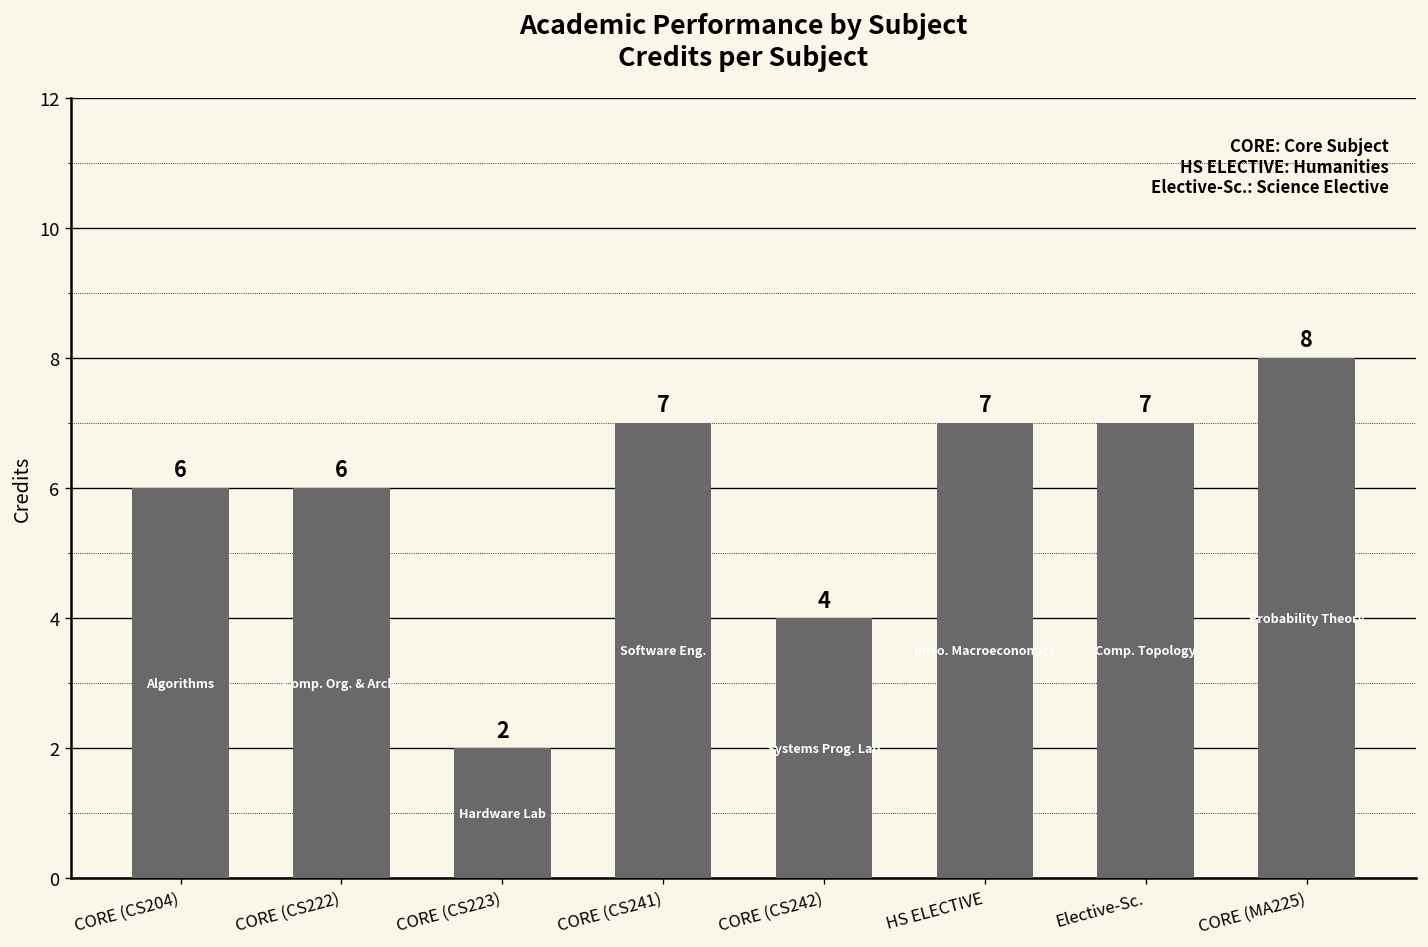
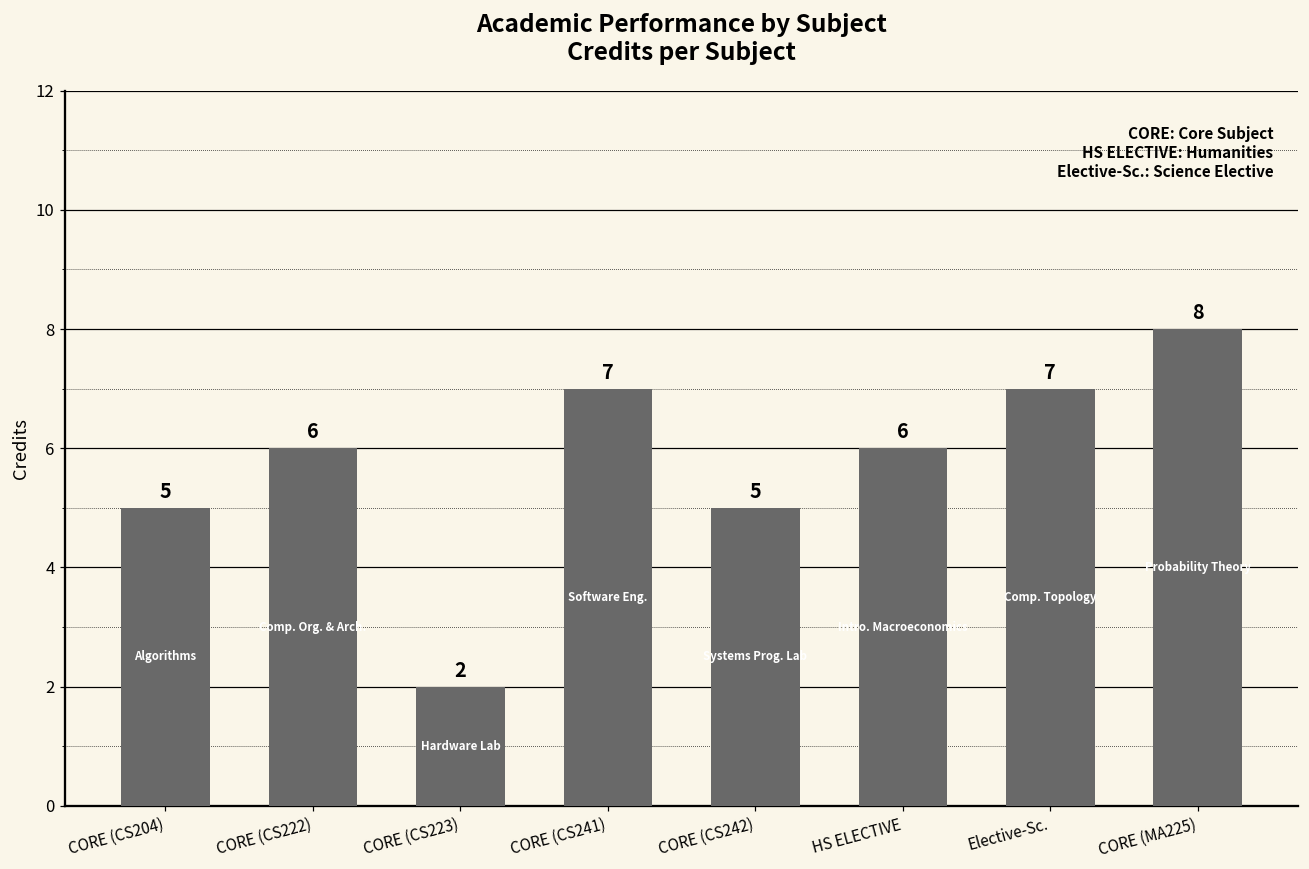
CORE (CS204): 6 -> 5
CORE (CS242): 4 -> 5
HS ELECTIVE: 7 -> 6
